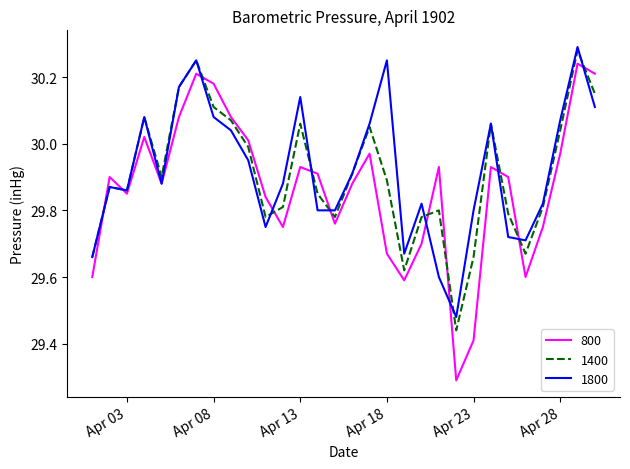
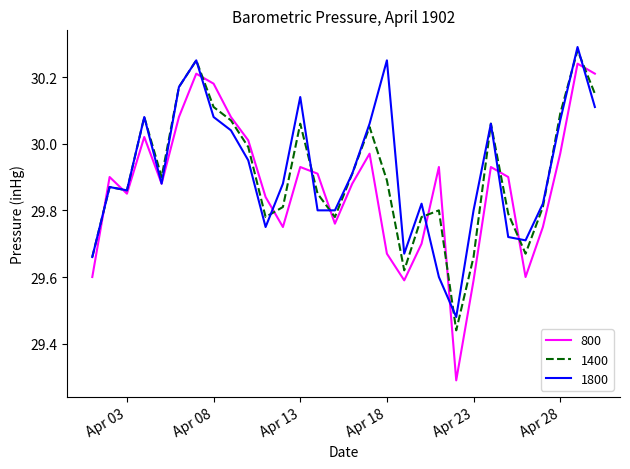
800, Apr 23: 29.41 -> 29.59
1400, Apr 28: 30.04 -> 30.09
